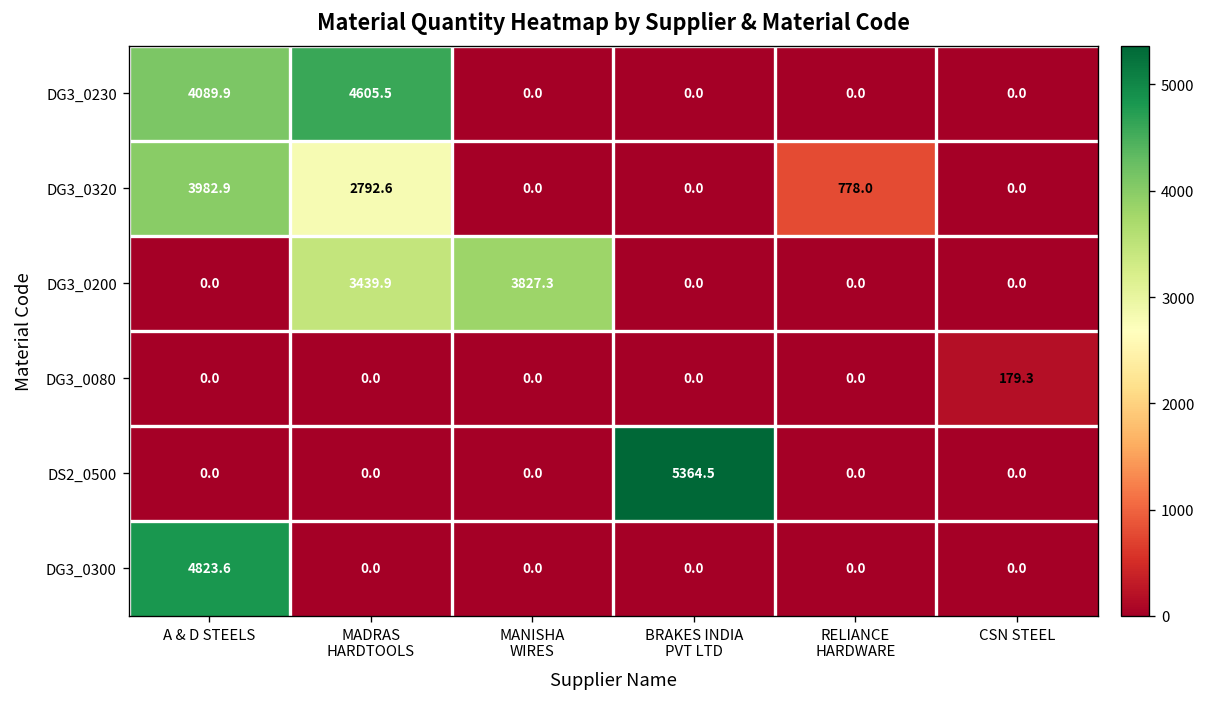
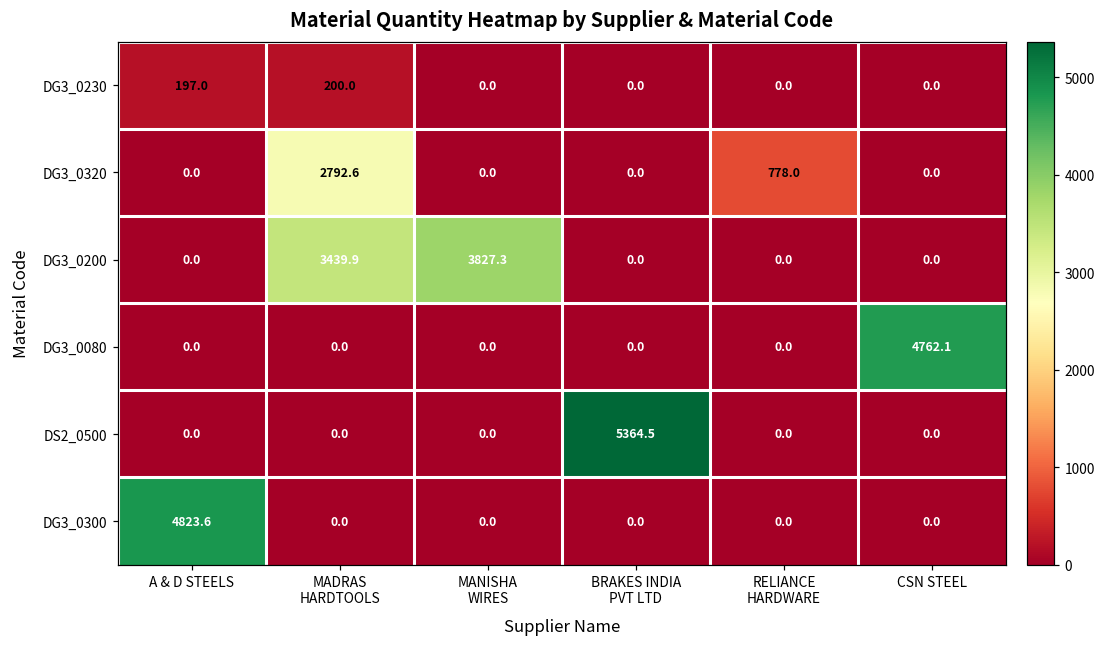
DG3_0230, A & D STEELS: 4089.9 -> 197.0
DG3_0230, MADRAS HARDTOOLS: 4605.5 -> 200.0
DG3_0320, A & D STEELS: 3982.9 -> 0.0
DG3_0080, CSN STEEL: 179.3 -> 4762.1
